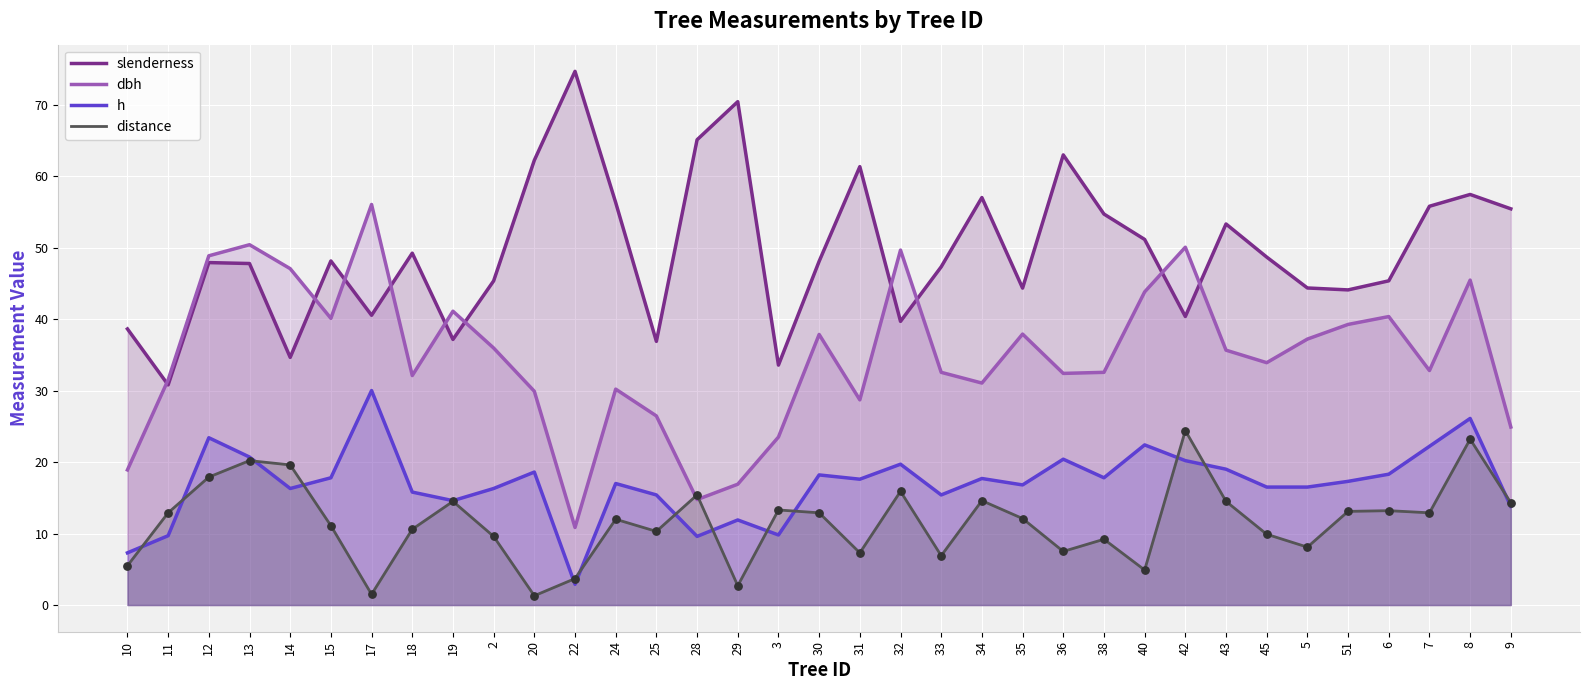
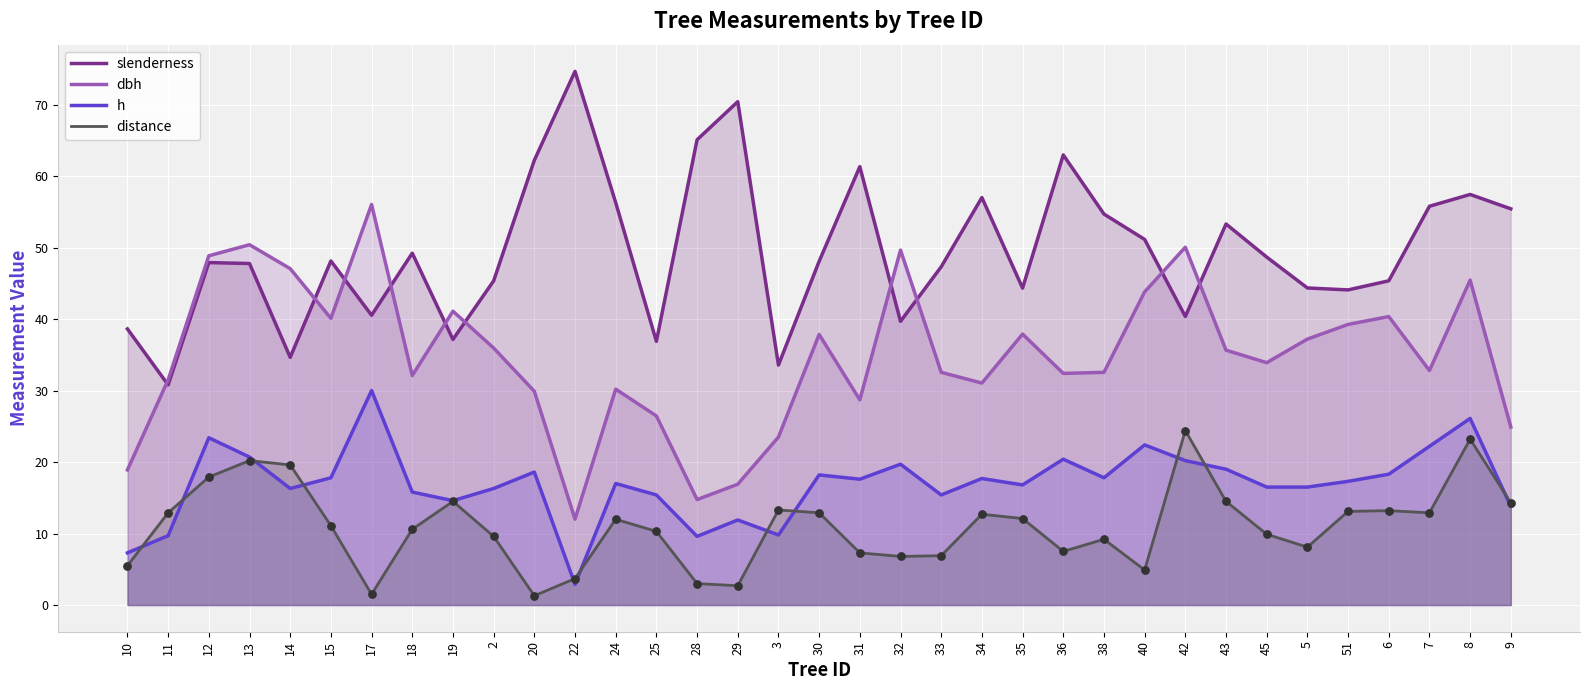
dbh, 22: 11 -> 12
distance, 28: 15 -> 3
distance, 32: 16 -> 7
distance, 34: 15 -> 13
